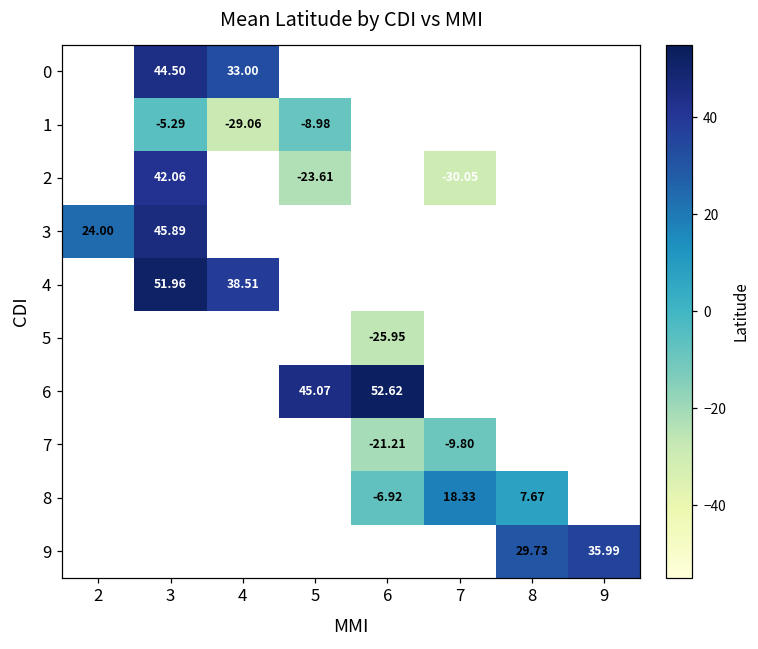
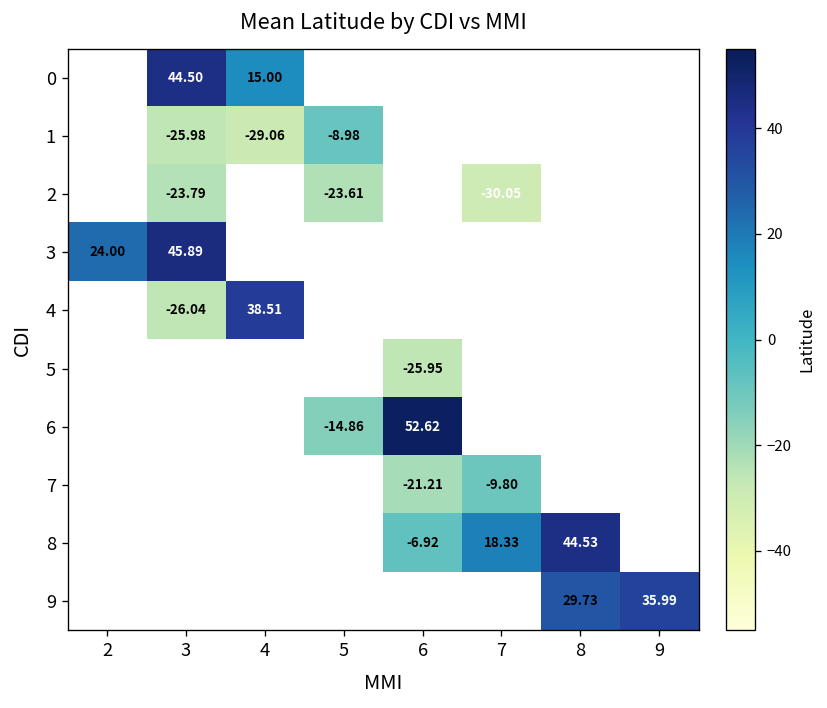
0, 4: 33.00 -> 15.00
1, 3: -5.29 -> -25.98
2, 3: 42.06 -> -23.79
4, 3: 51.96 -> -26.04
6, 5: 45.07 -> -14.86
8, 8: 7.67 -> 44.53
